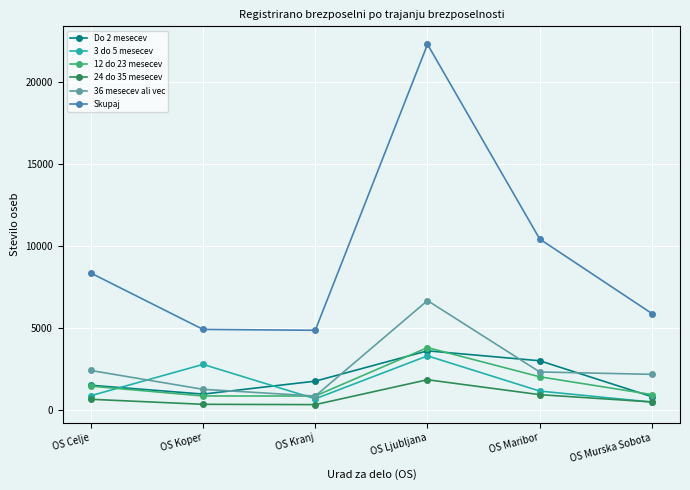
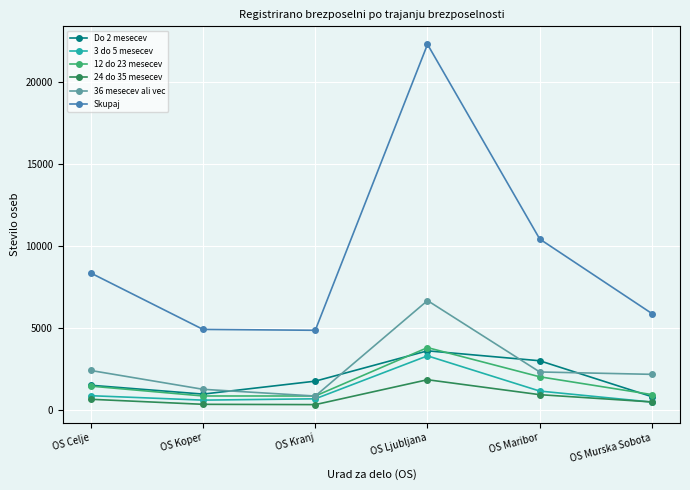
3 do 5 mesecev, OS Koper: 2800 -> 600
